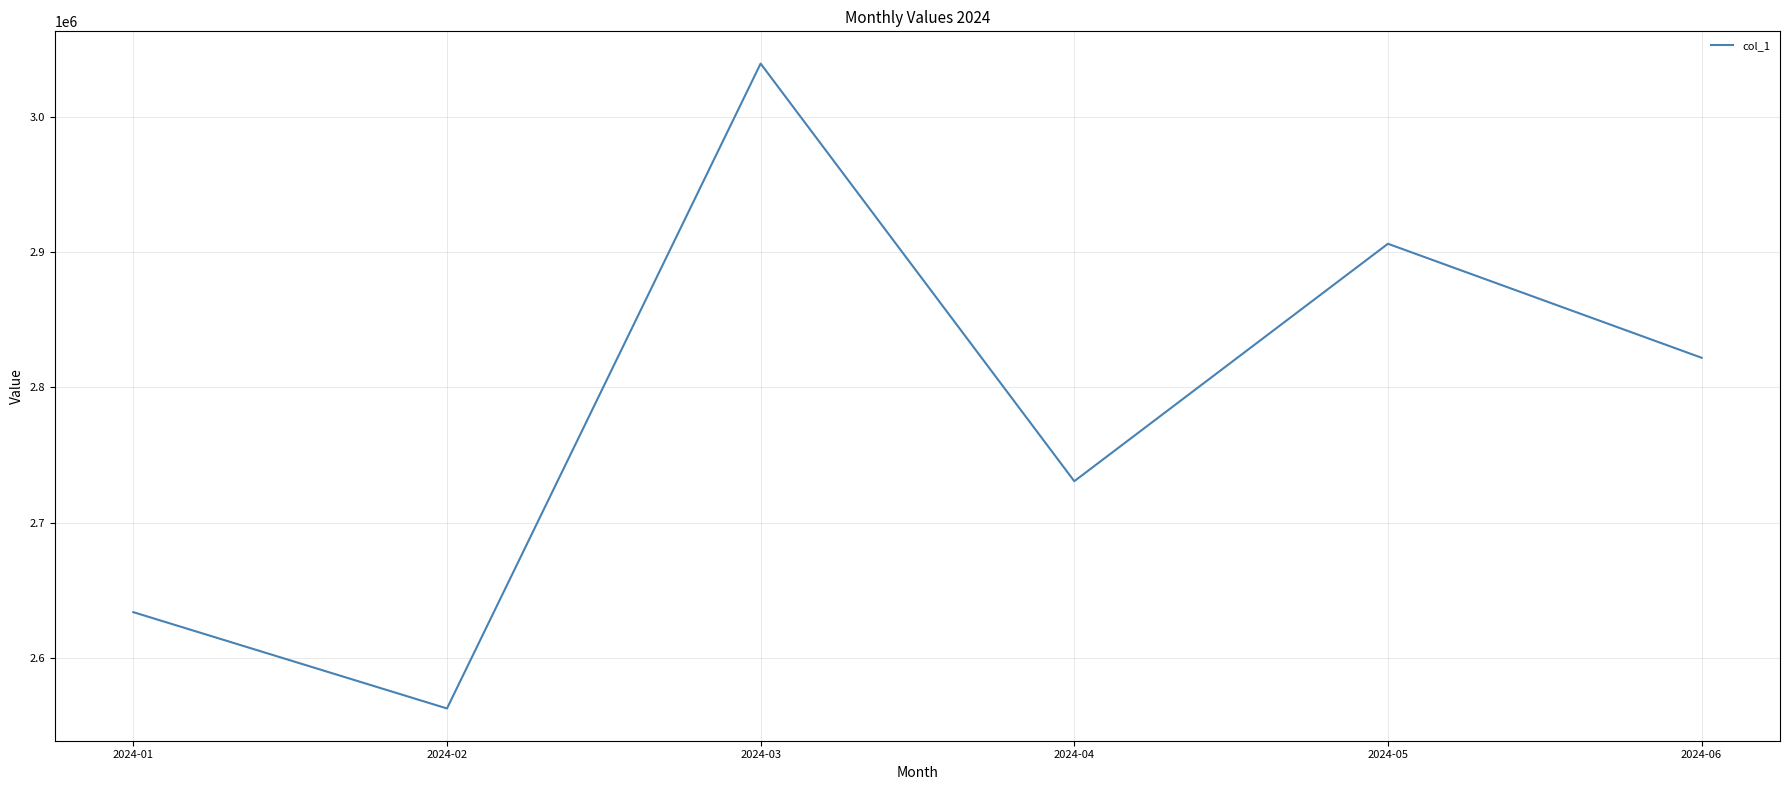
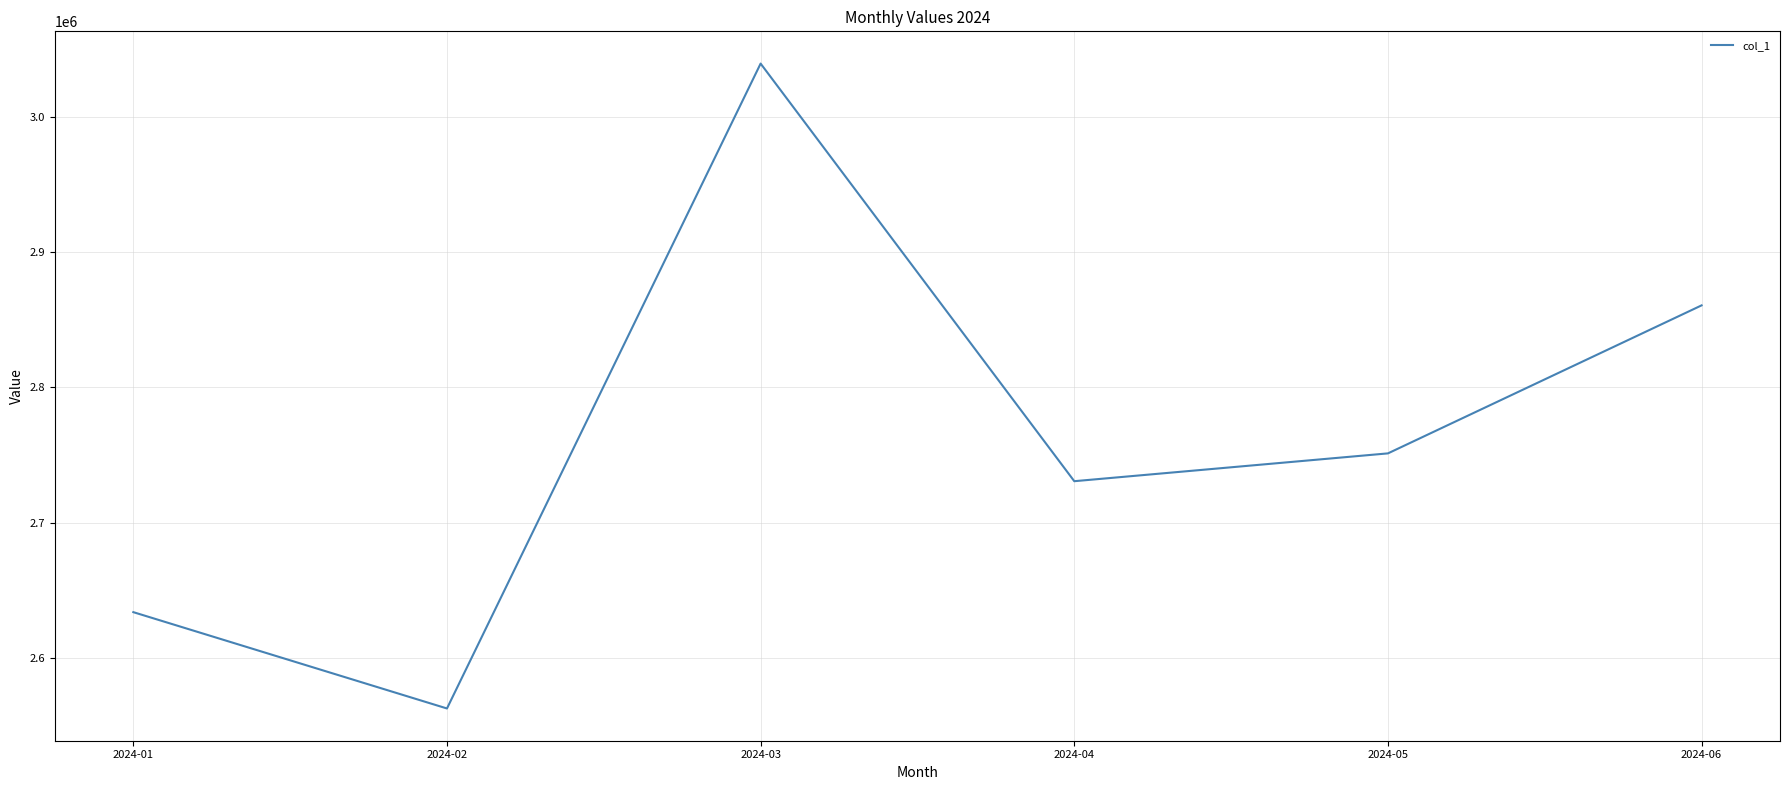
2024-05: 2906000 -> 2751000
2024-06: 2822000 -> 2861000
